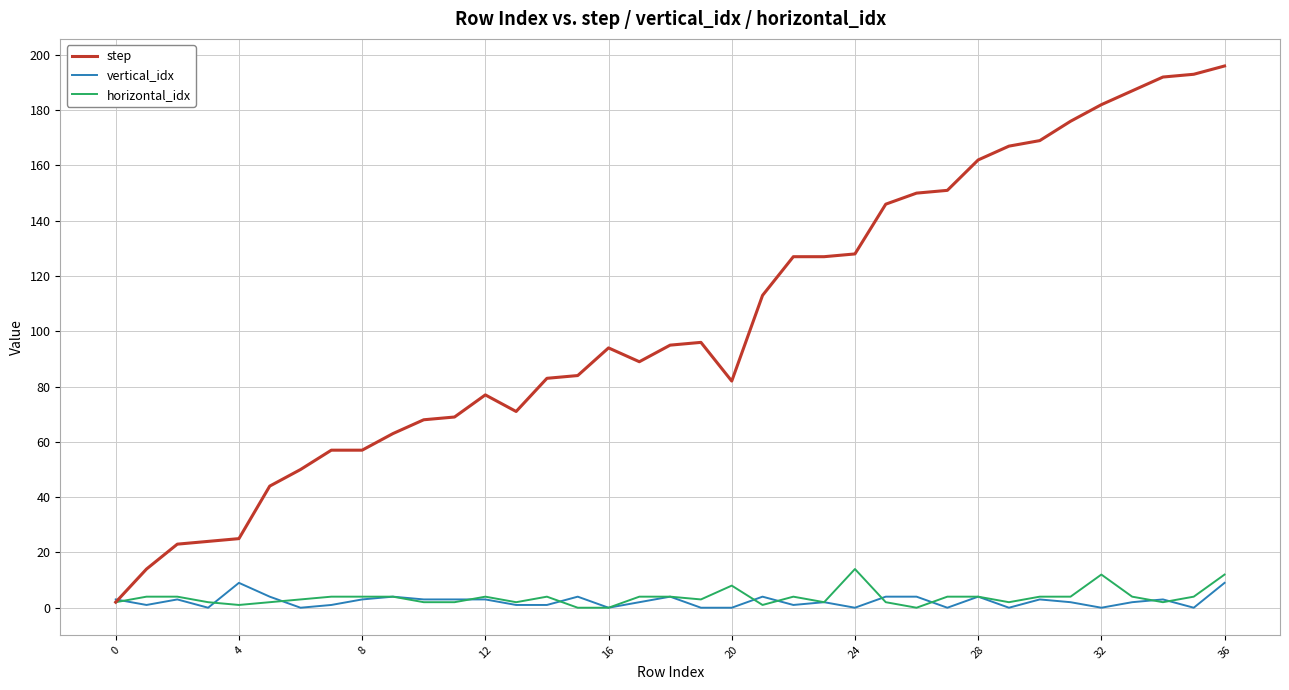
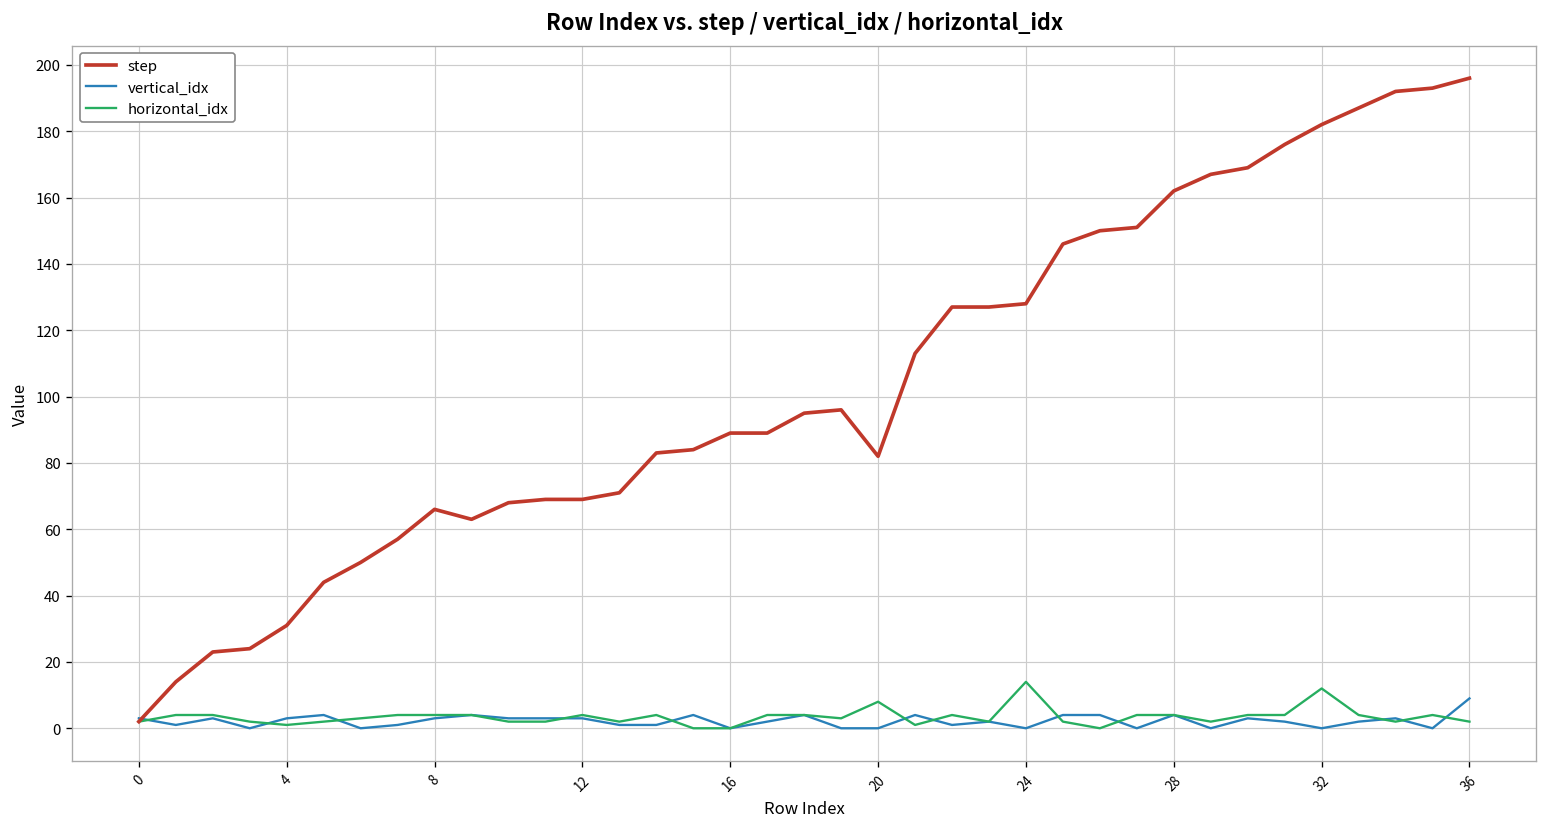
step, 4: 25 -> 31
vertical_idx, 4: 9 -> 3
step, 8: 57 -> 66
step, 12: 77 -> 69
step, 16: 94 -> 89
horizontal_idx, 36: 12 -> 2
